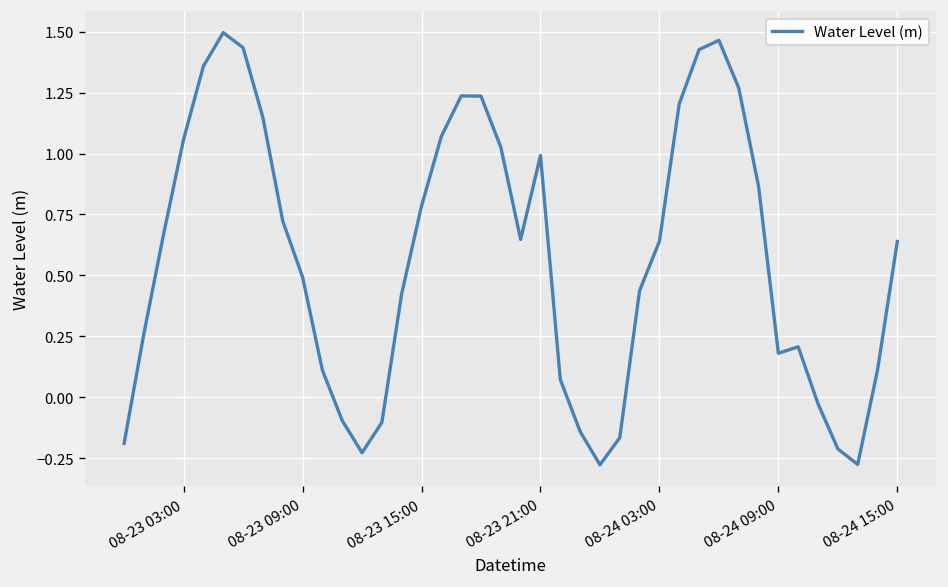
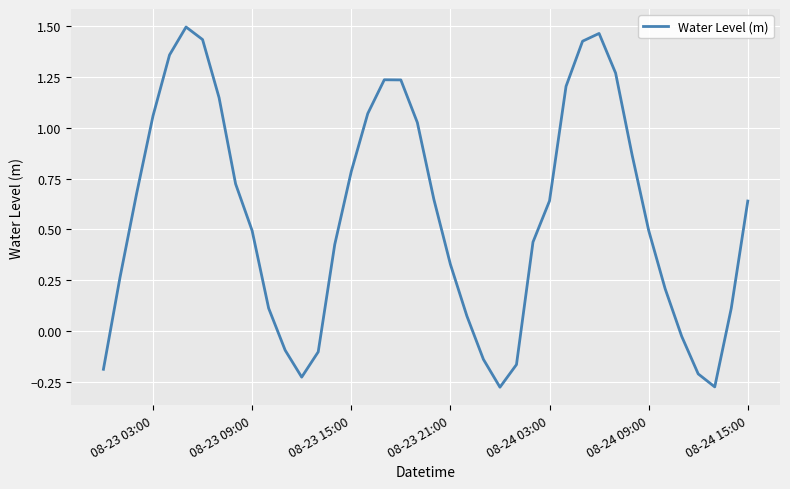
08-23 21:00: 0.99 -> 0.33
08-24 09:00: 0.18 -> 0.50
